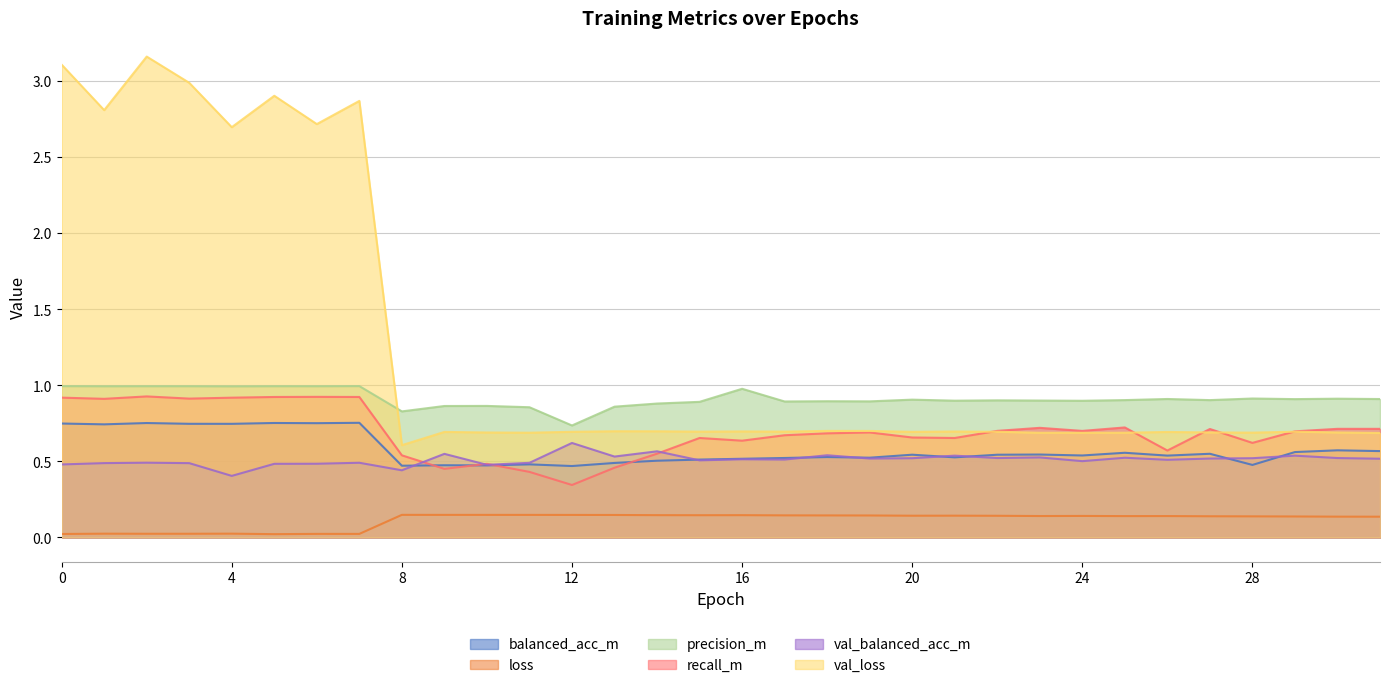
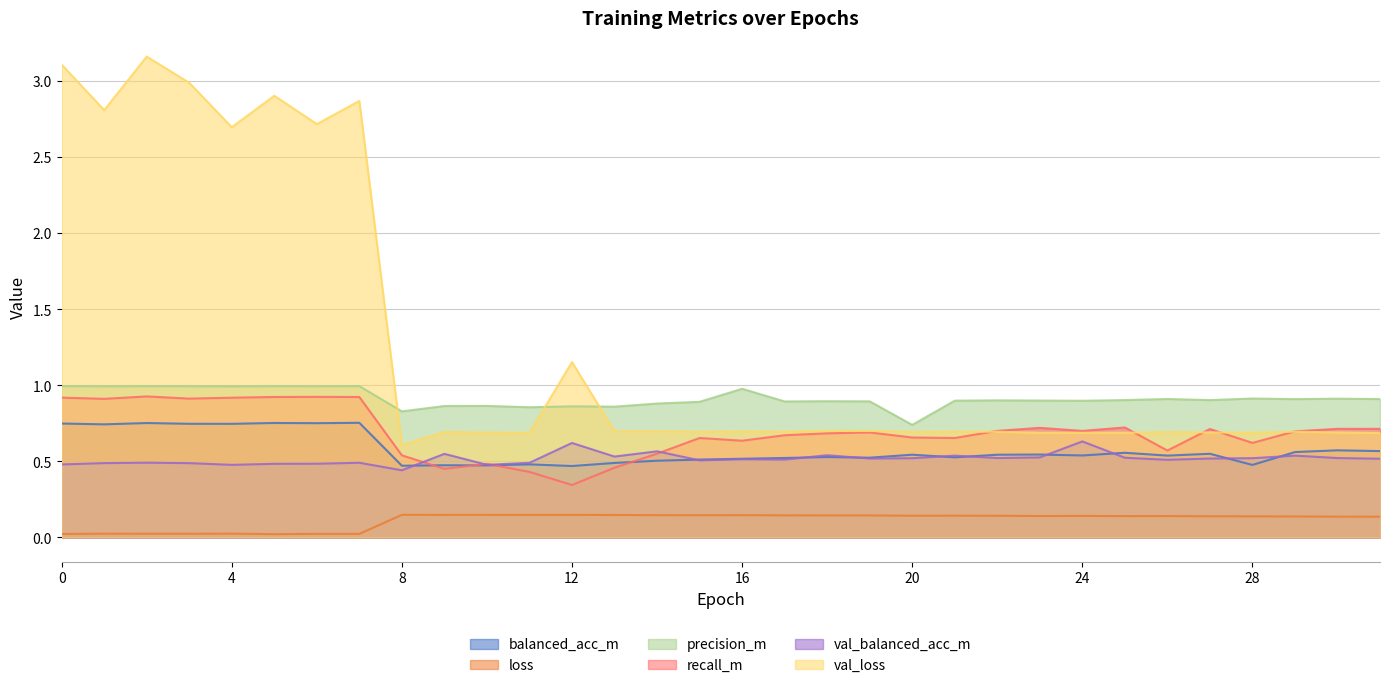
val_balanced_acc_m, 4: 0.40 -> 0.48
precision_m, 12: 0.74 -> 0.86
val_loss, 12: 0.69 -> 1.15
precision_m, 20: 0.91 -> 0.74
val_balanced_acc_m, 24: 0.50 -> 0.63
